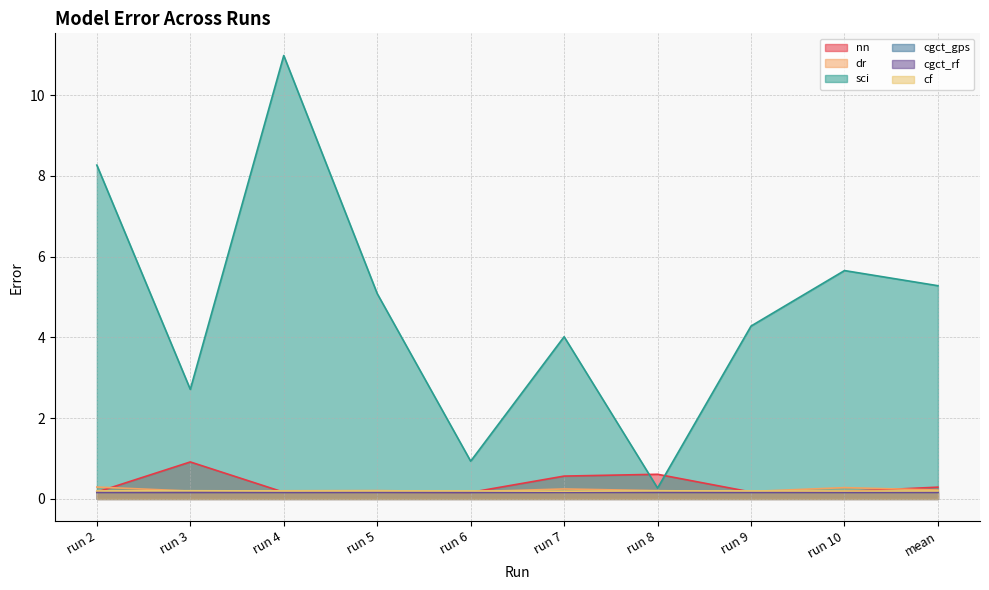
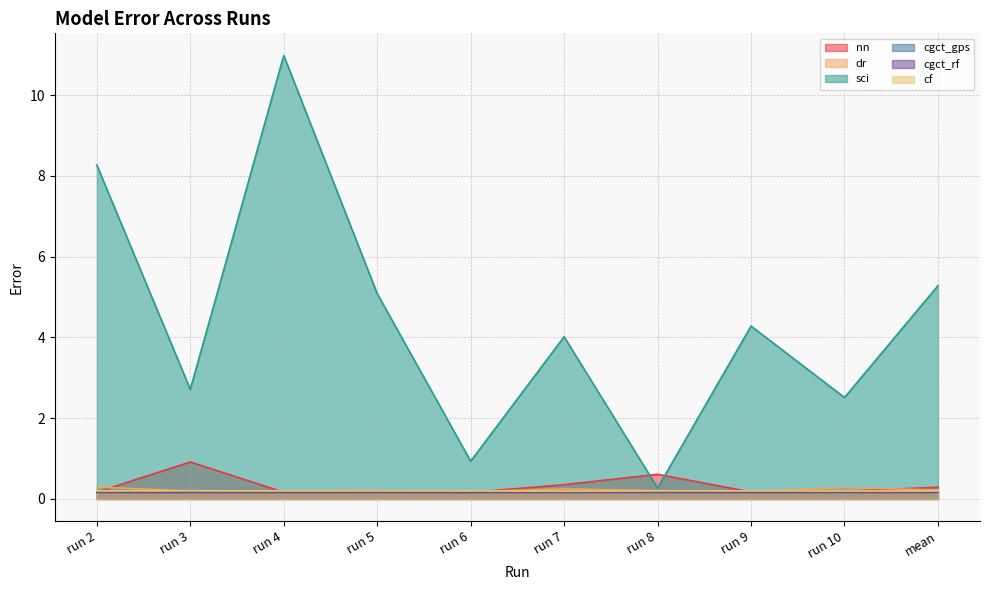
nn, run 7: 0.6 -> 0.4
sci, run 10: 5.7 -> 2.5
